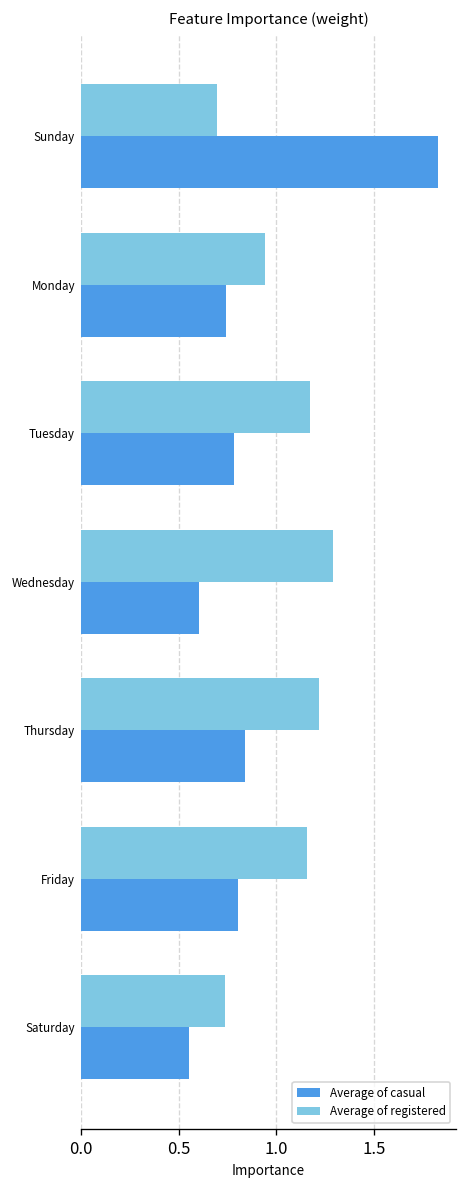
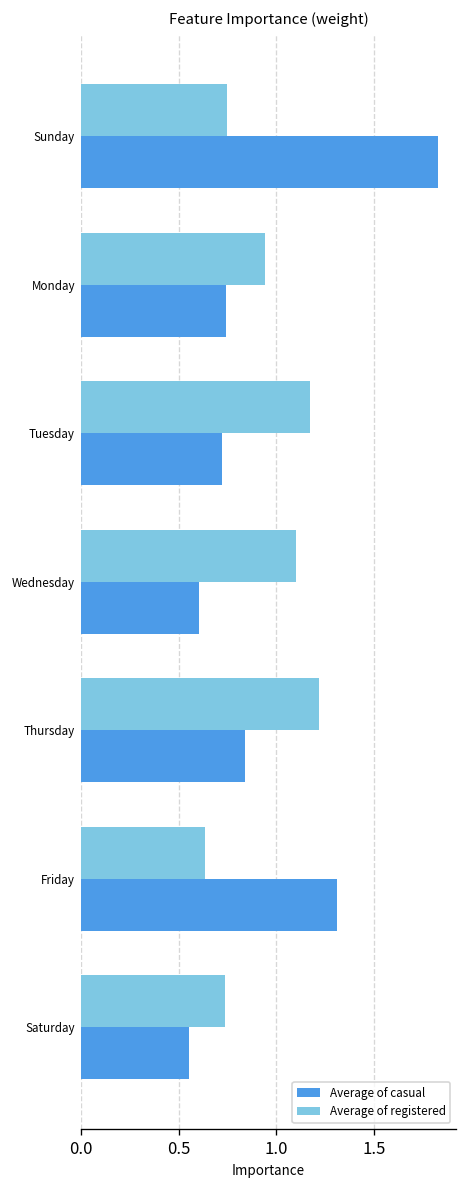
Average of registered, Sunday: 0.70 -> 0.75
Average of casual, Tuesday: 0.79 -> 0.72
Average of registered, Wednesday: 1.29 -> 1.10
Average of registered, Friday: 1.16 -> 0.63
Average of casual, Friday: 0.80 -> 1.31
